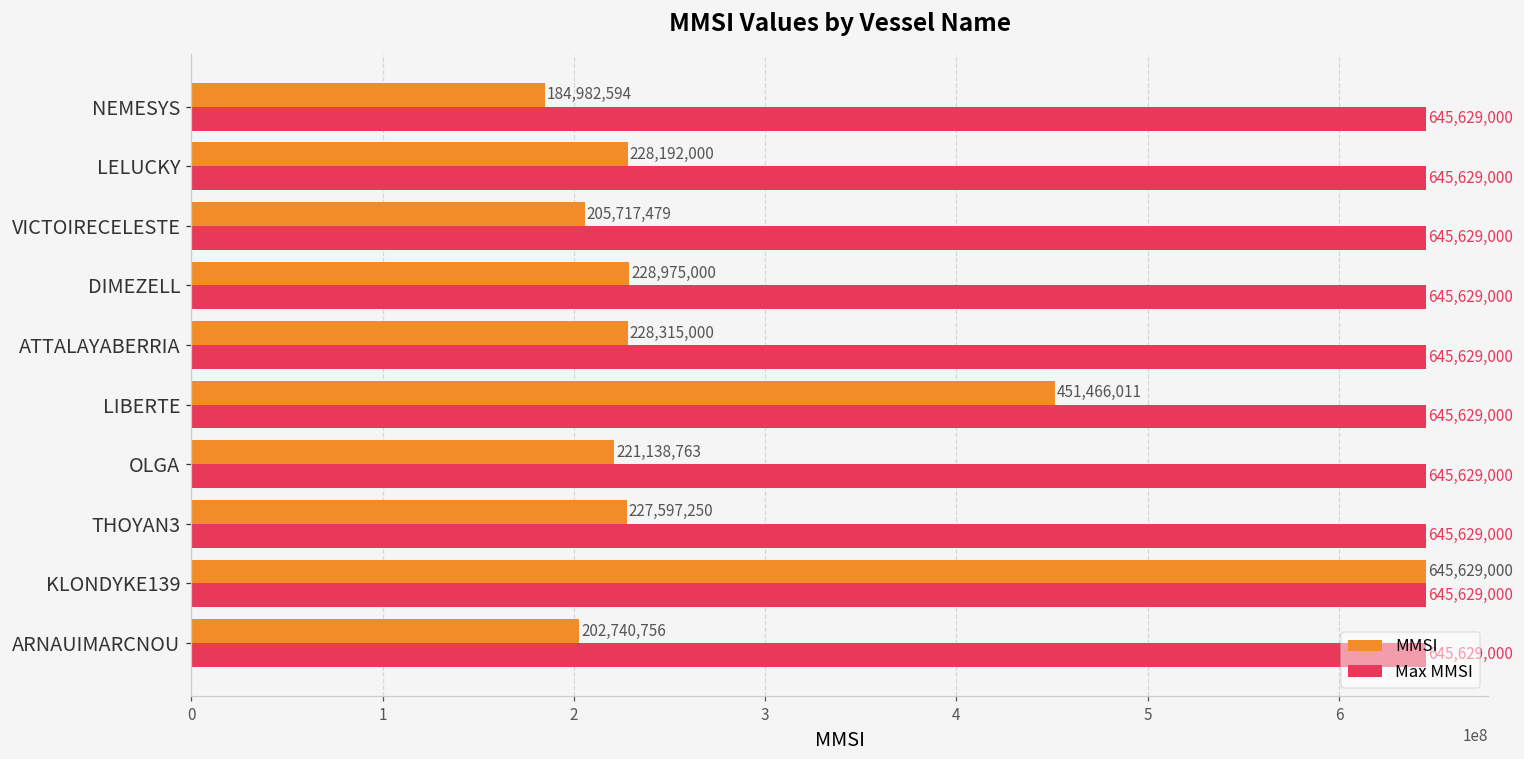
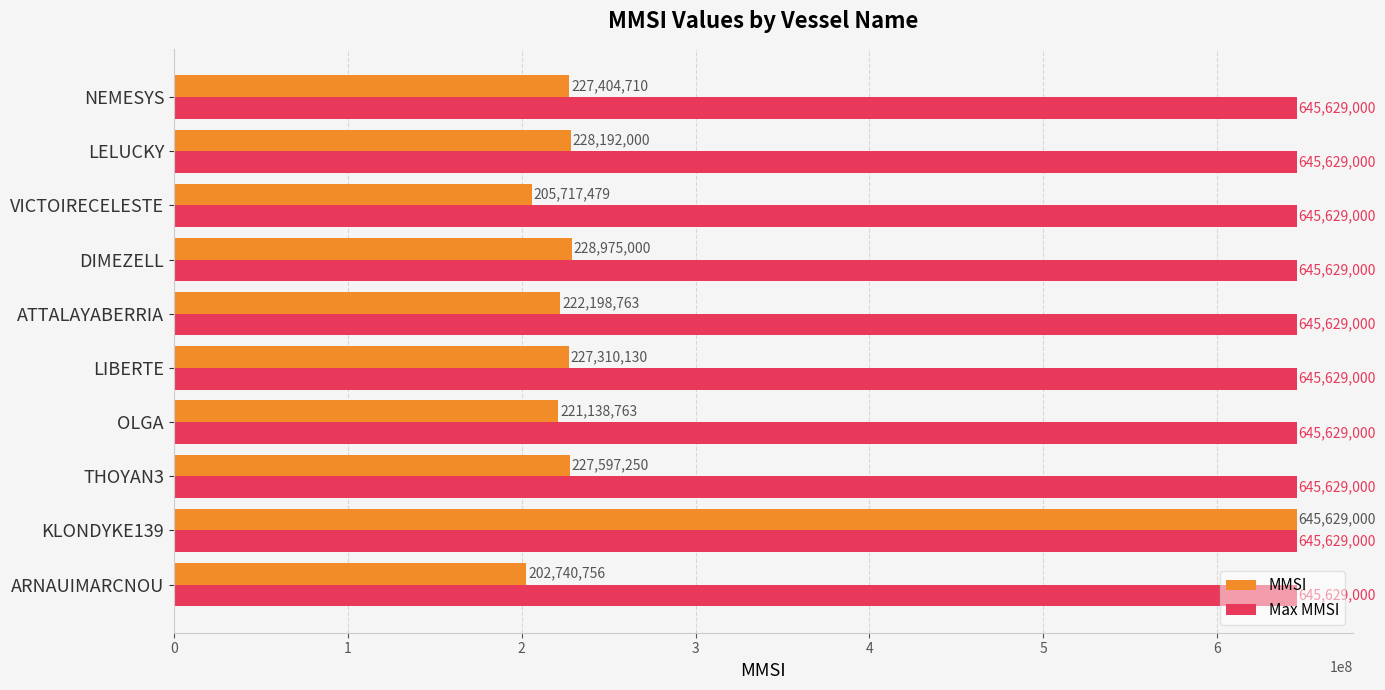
MMSI, NEMESYS: 184,982,594 -> 227,404,710
MMSI, ATTALAYABERRIA: 228,315,000 -> 222,198,763
MMSI, LIBERTE: 451,466,011 -> 227,310,130
